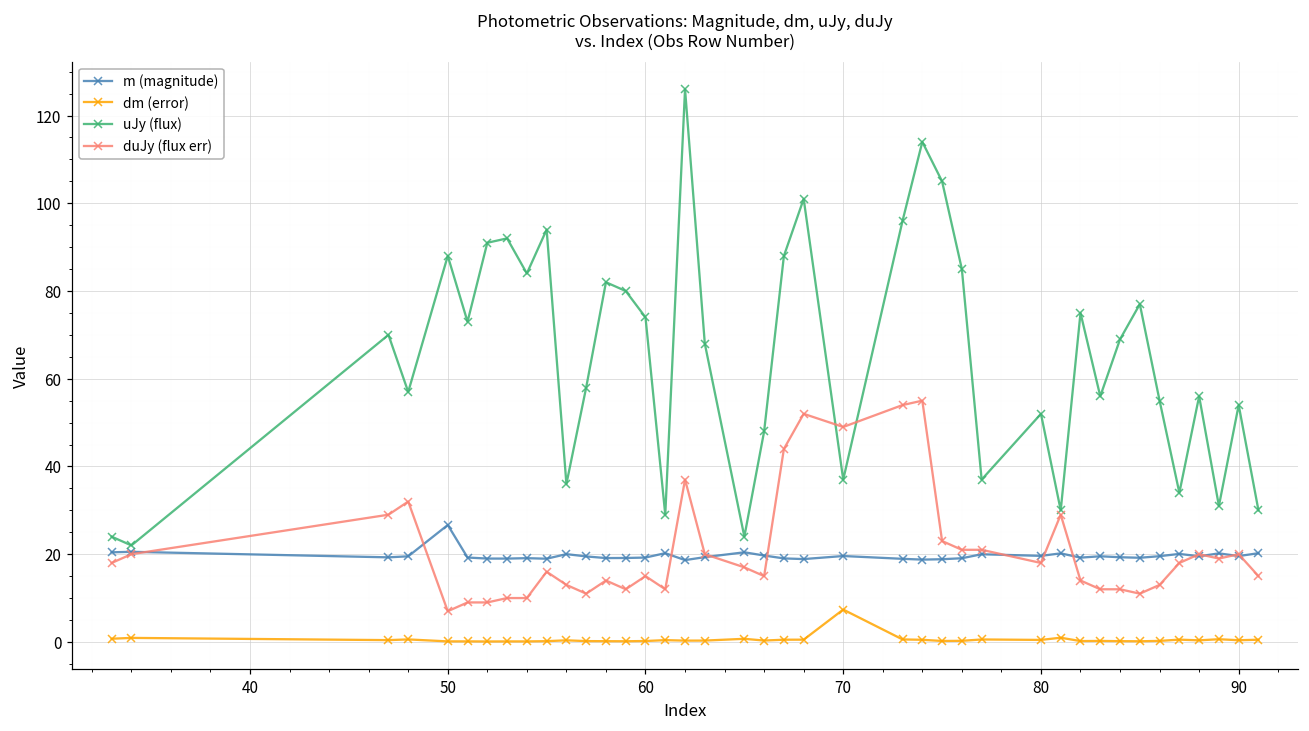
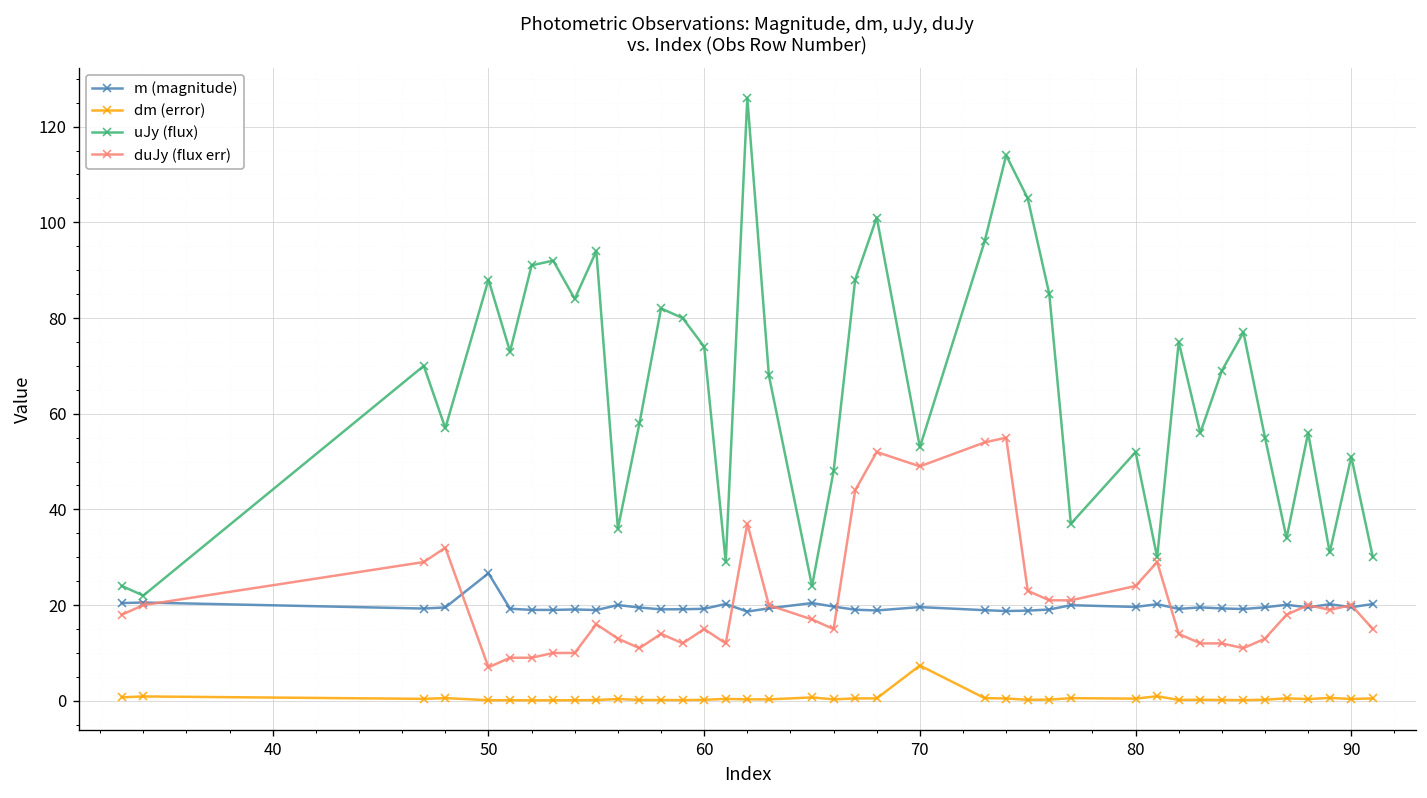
uJy (flux), 70: 37 -> 53
duJy (flux err), 80: 18 -> 24
uJy (flux), 90: 54 -> 51
